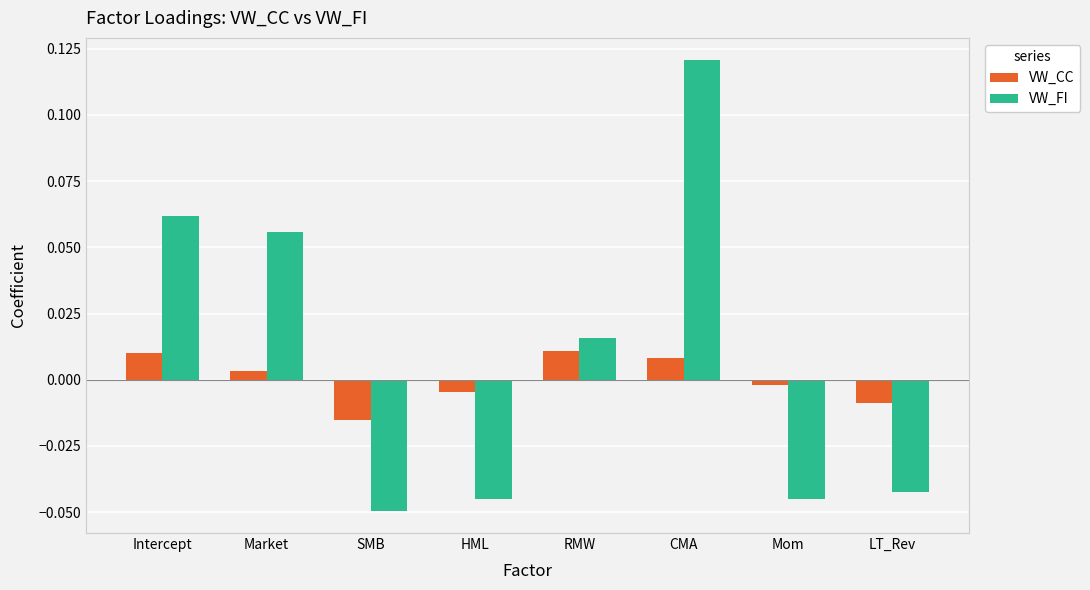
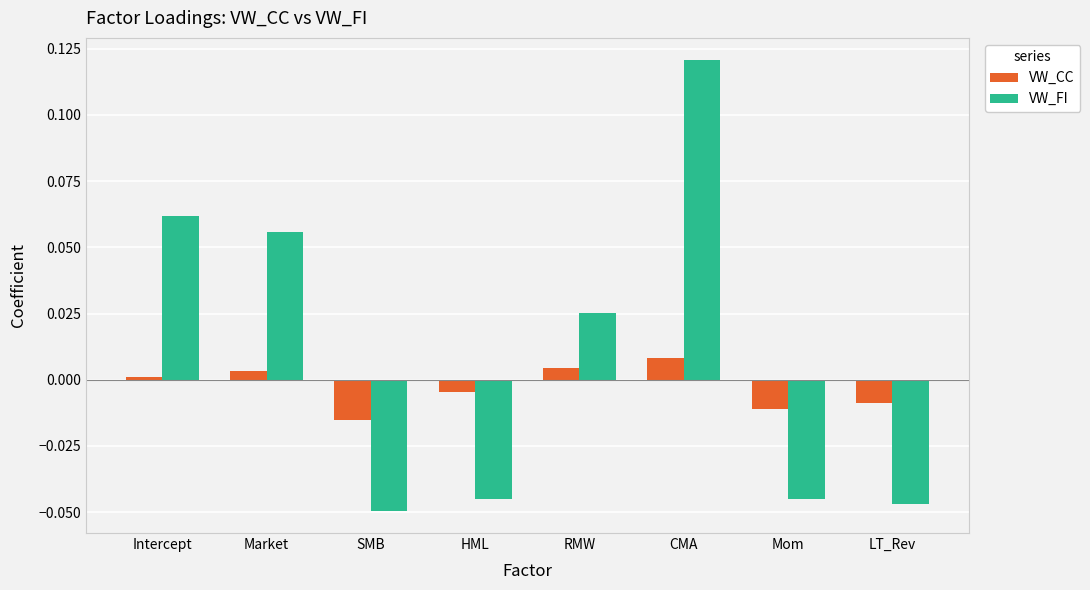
VW_CC, Intercept: 0.010 -> 0.001
VW_CC, RMW: 0.011 -> 0.004
VW_FI, RMW: 0.016 -> 0.025
VW_CC, Mom: -0.002 -> -0.011
VW_FI, LT_Rev: -0.042 -> -0.047
